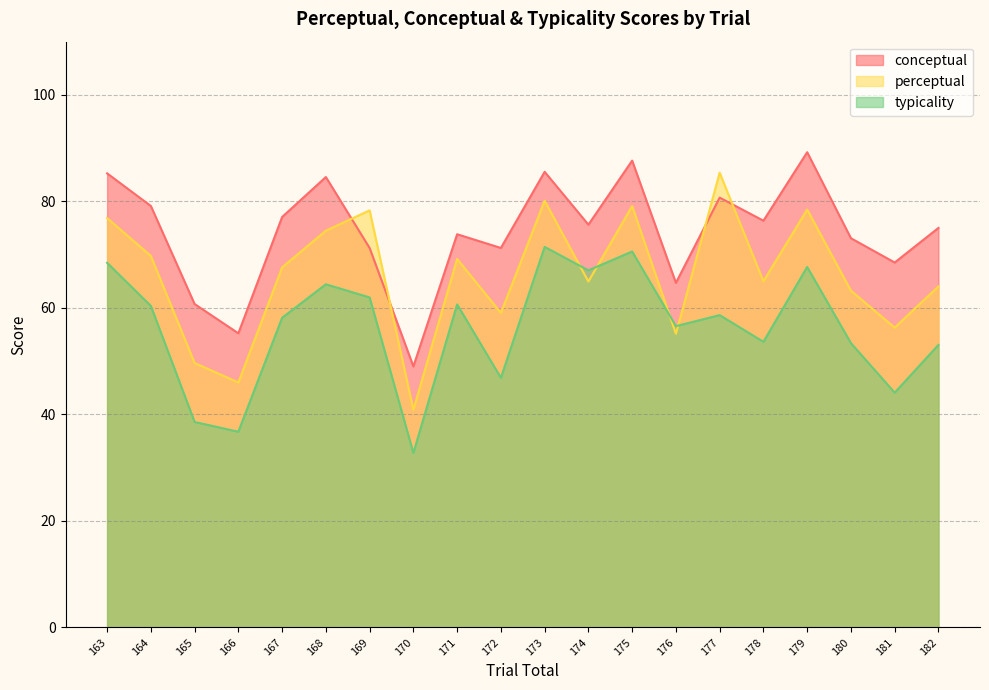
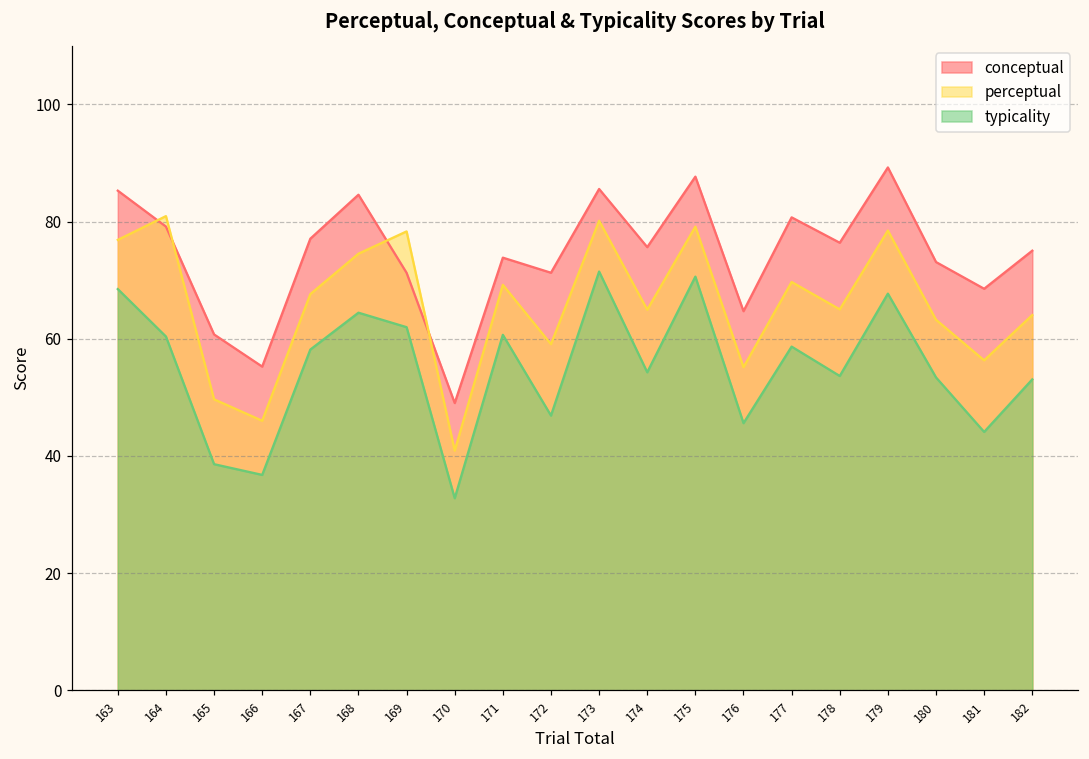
perceptual, 164: 70 -> 81
typicality, 174: 67 -> 54
typicality, 176: 57 -> 46
perceptual, 177: 85 -> 70
